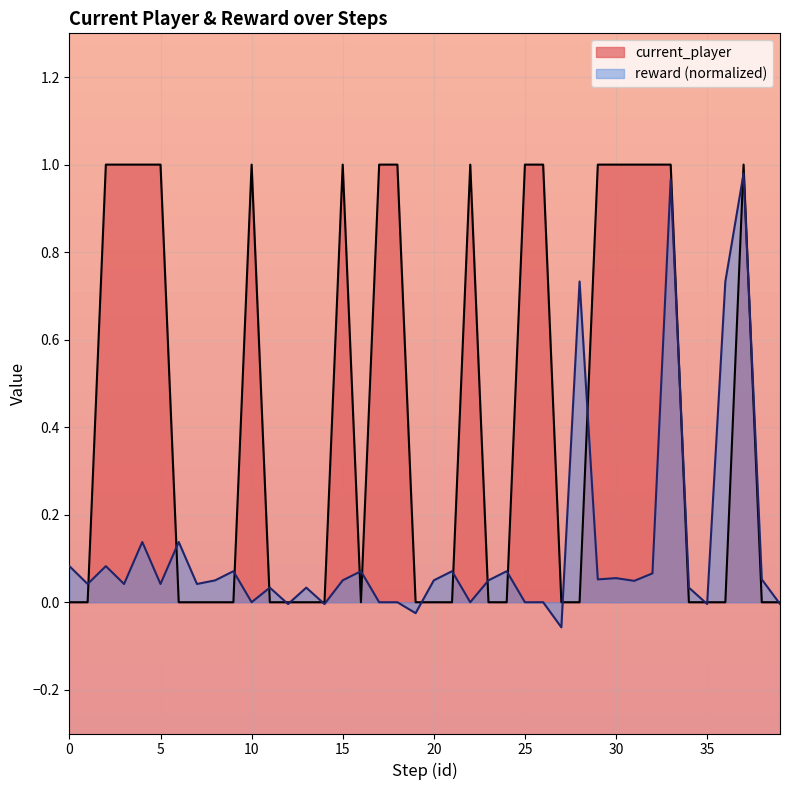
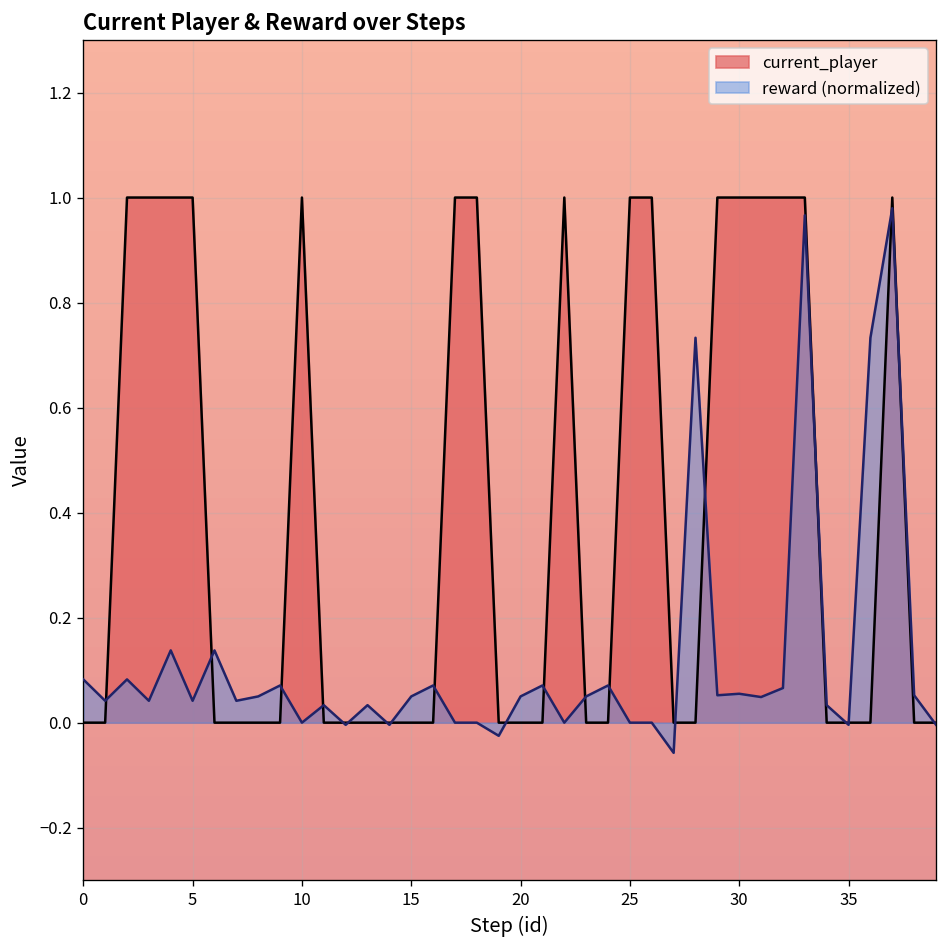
current_player, 15: 1 -> 0
